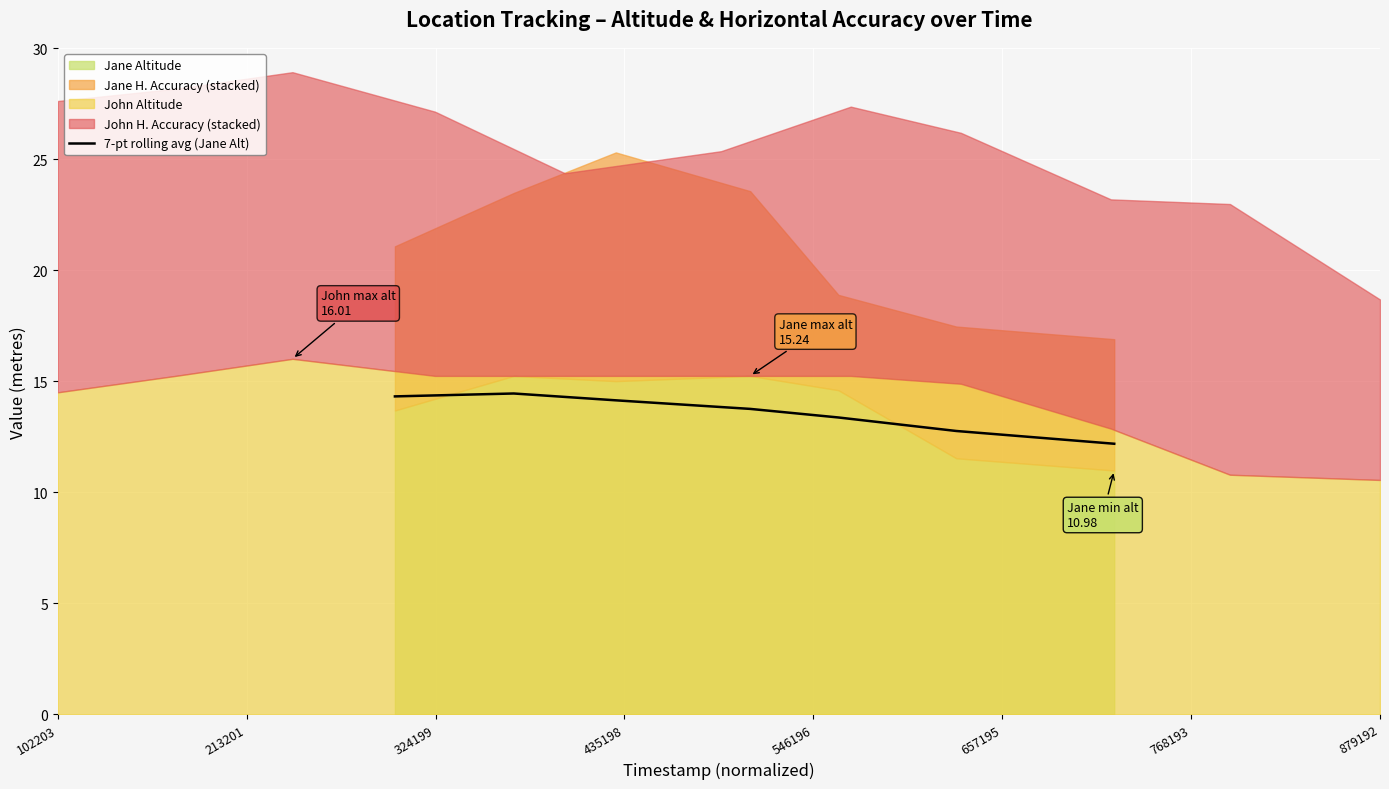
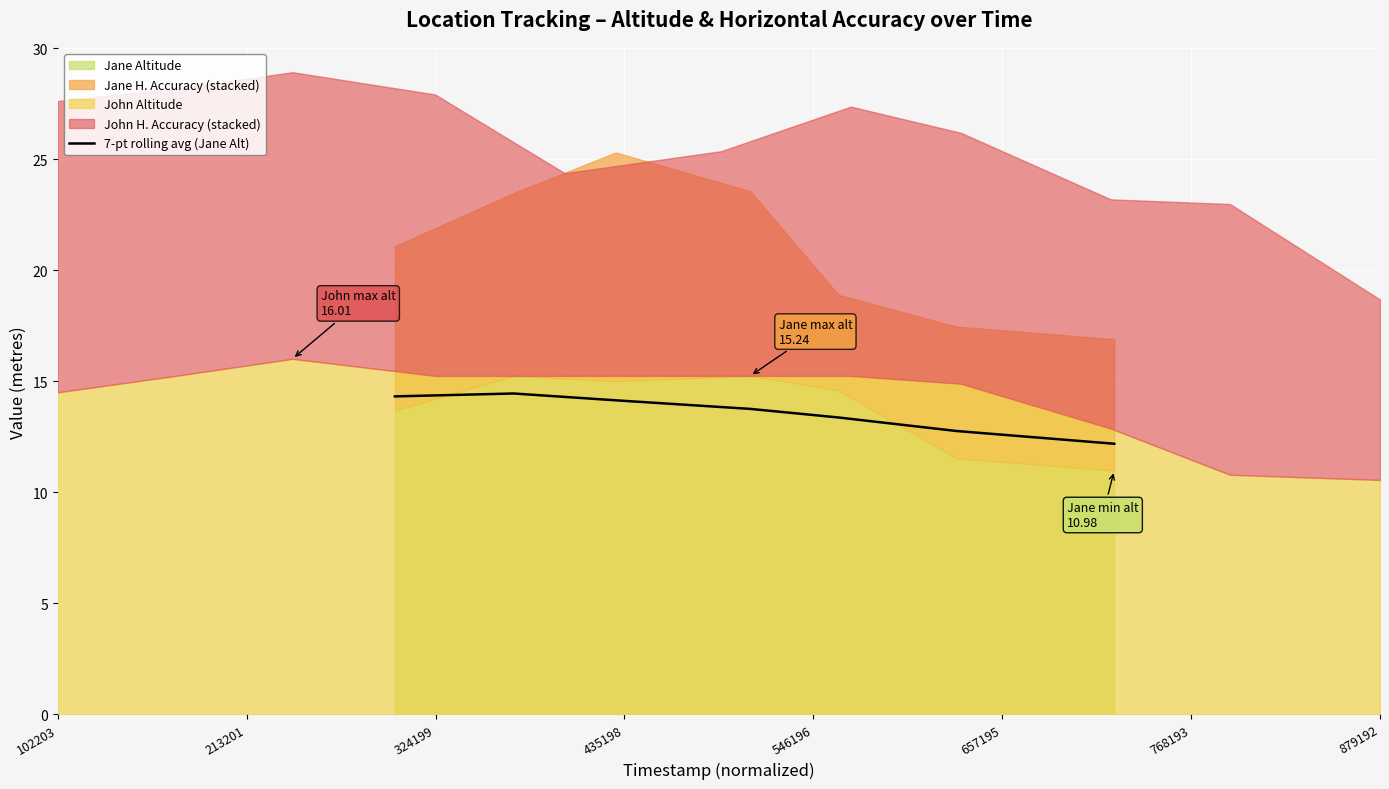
John H. Accuracy (stacked), 324199: 11.9 -> 12.7
